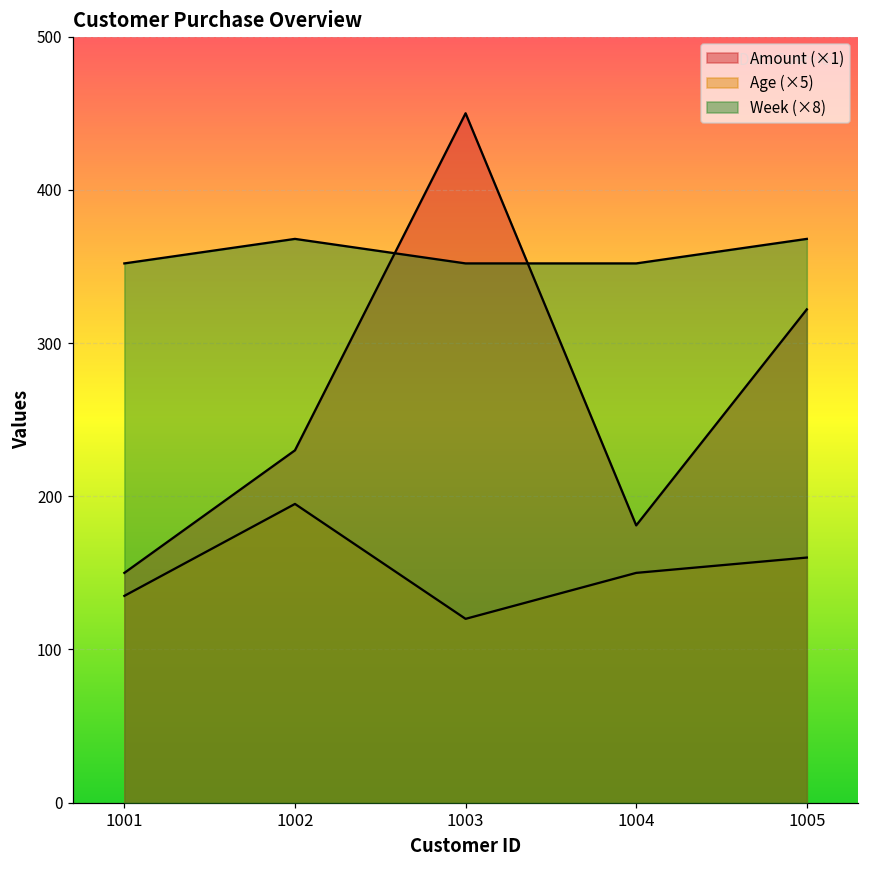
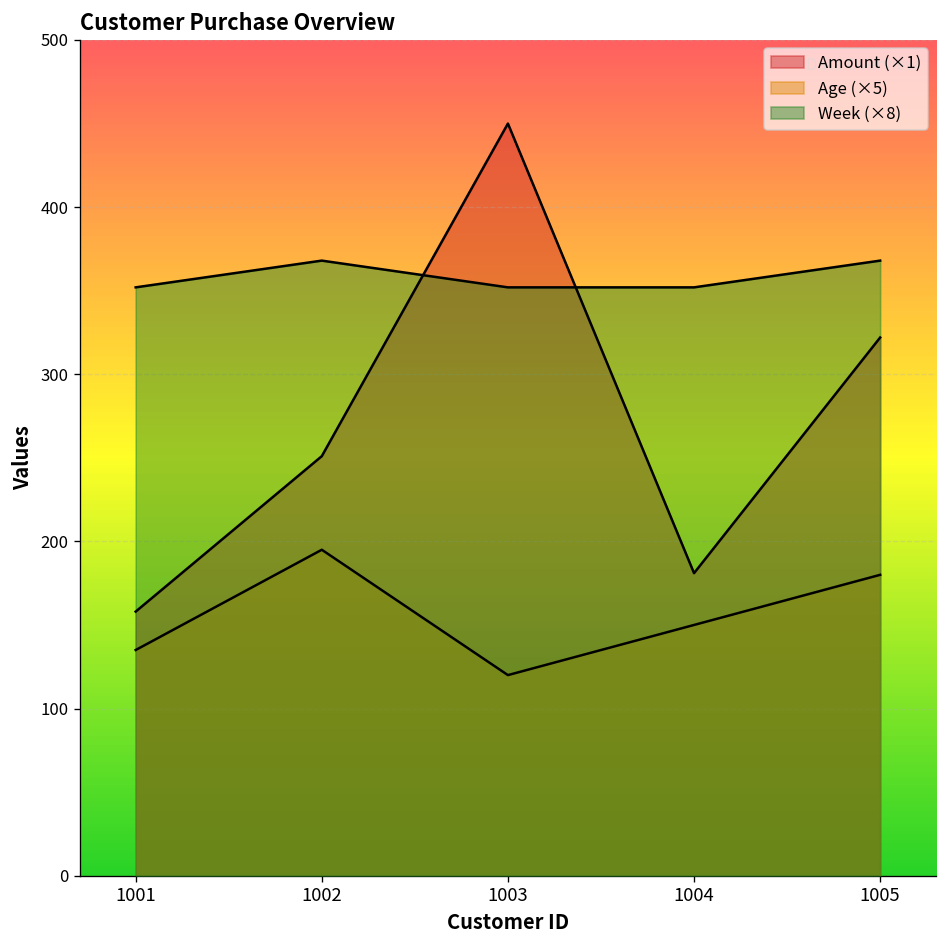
Amount (×1), 1001: 150 -> 158
Amount (×1), 1002: 230 -> 251
Age (×5), 1005: 160 -> 180
